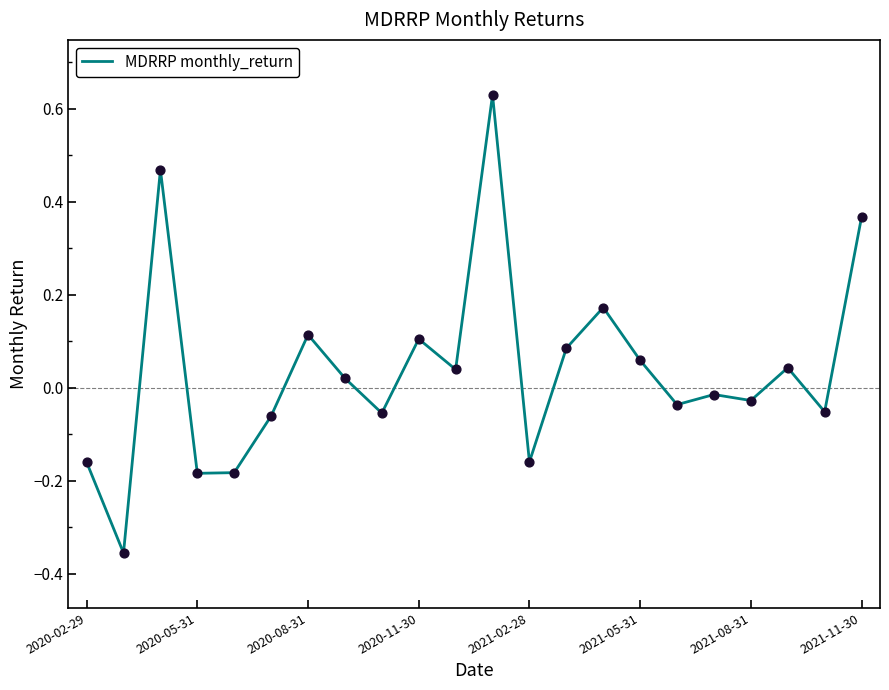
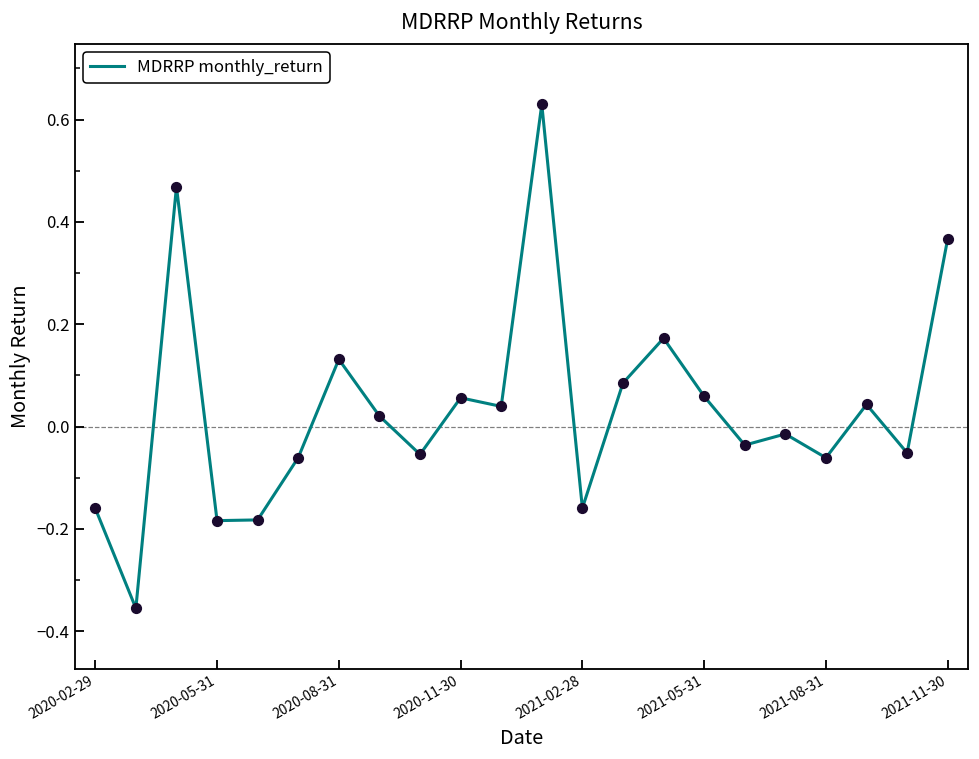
2020-08-31: 0.11 -> 0.13
2020-11-30: 0.10 -> 0.06
2021-08-31: -0.03 -> -0.06
